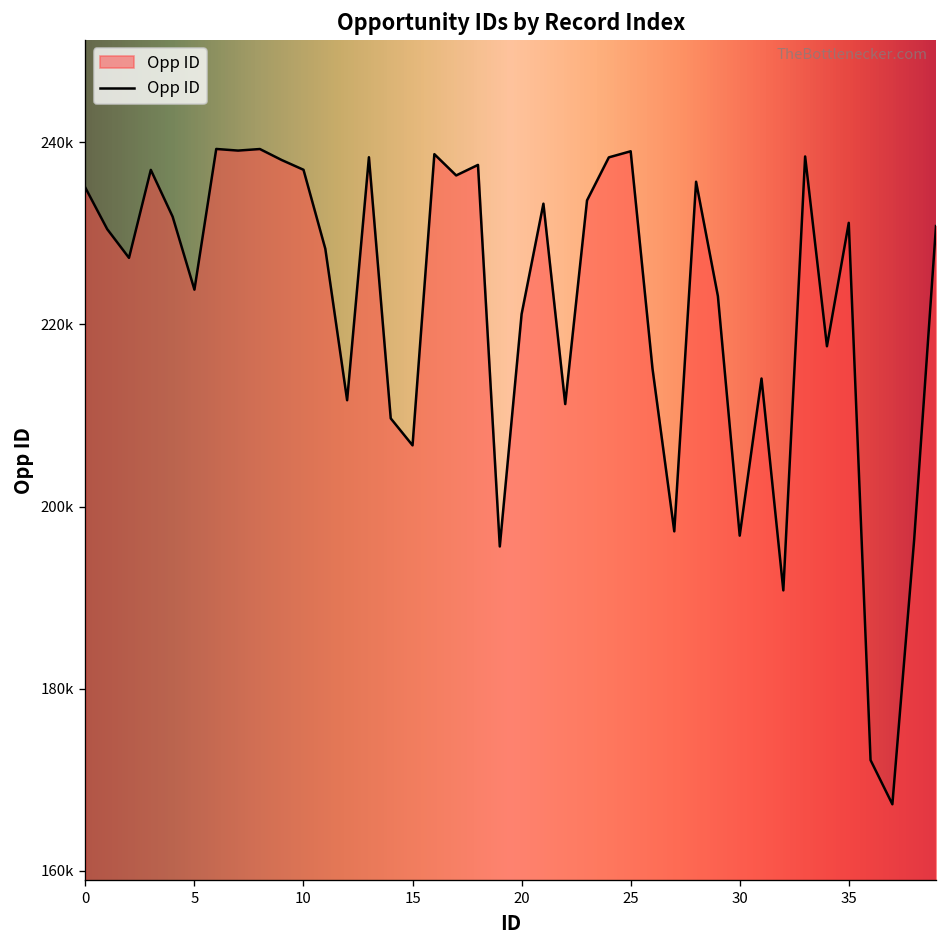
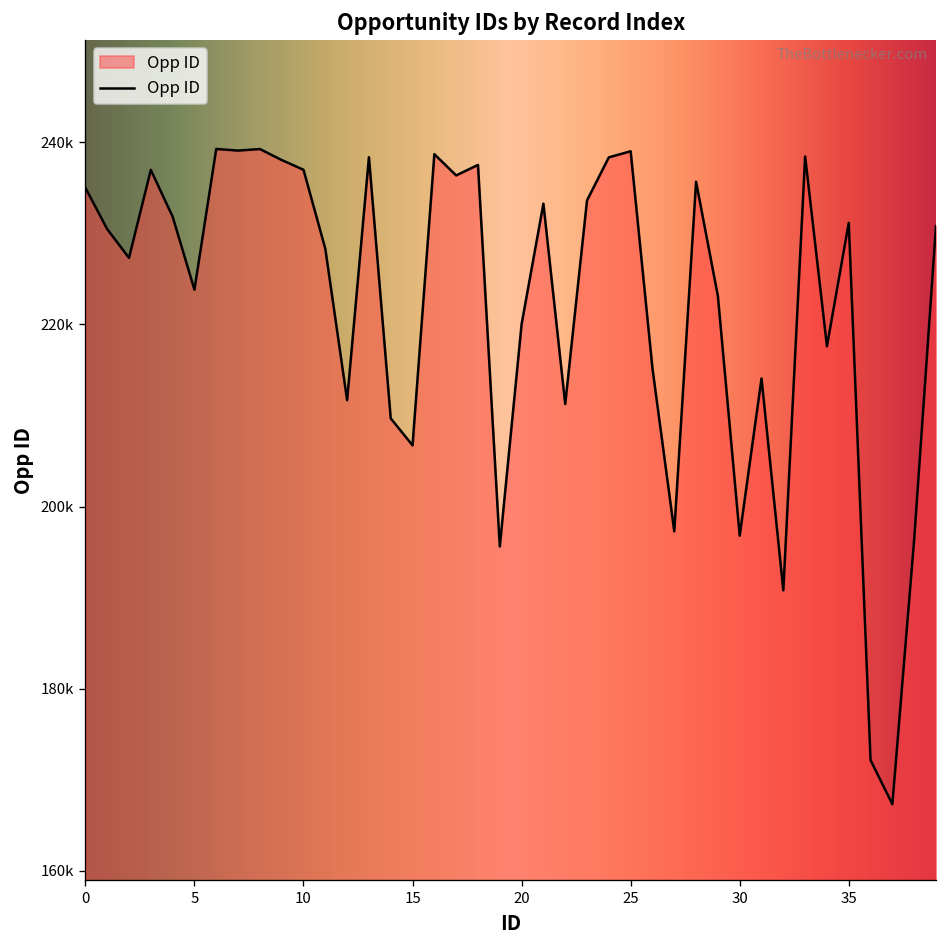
20: 221000 -> 220000
